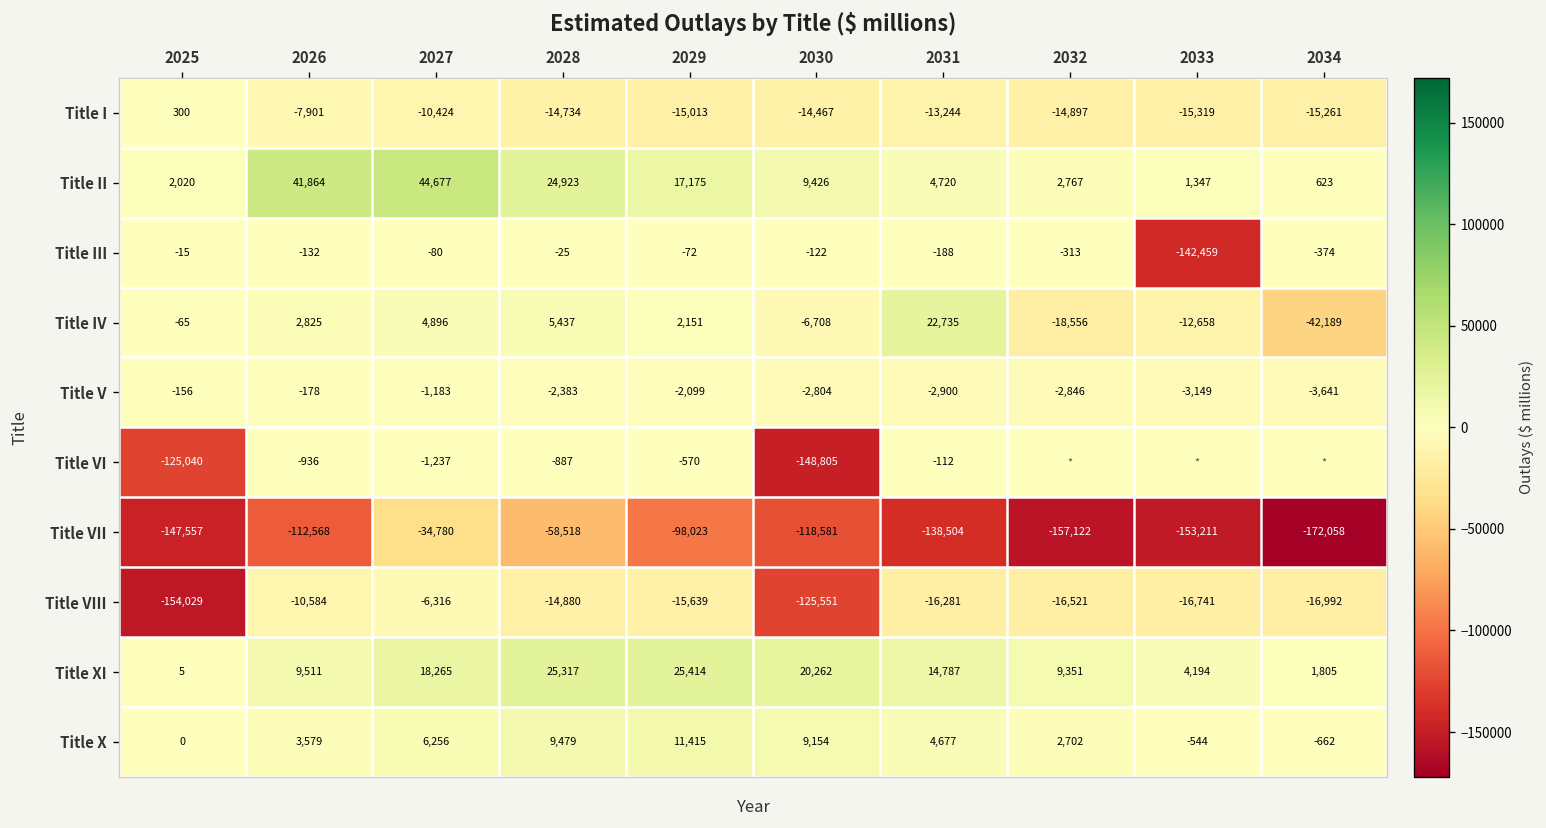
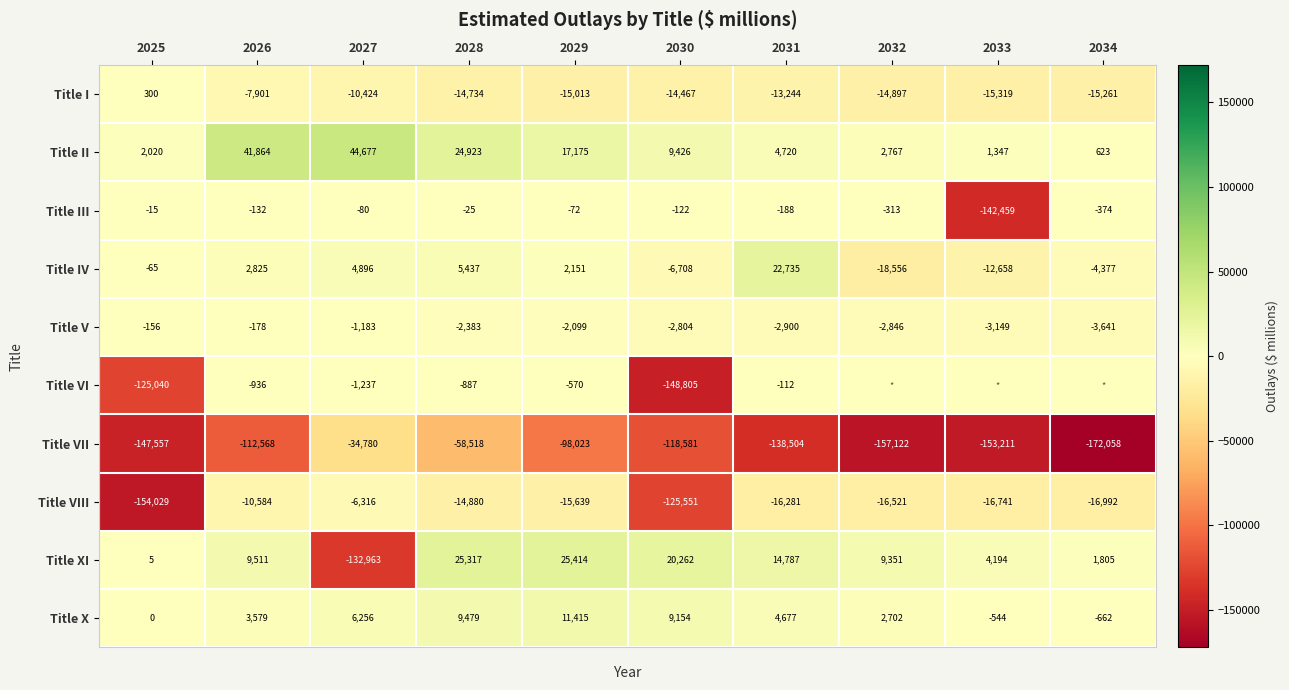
Title IV, 2034: -42,189 -> -4,377
Title XI, 2027: 18,265 -> -132,963
